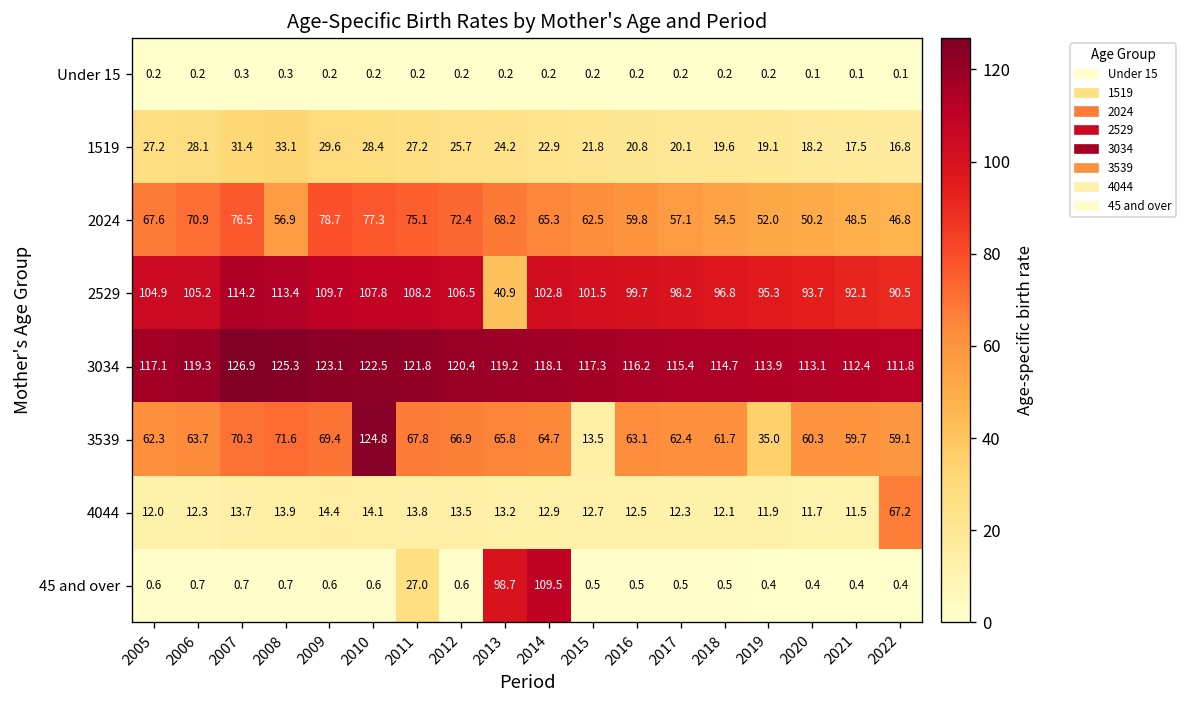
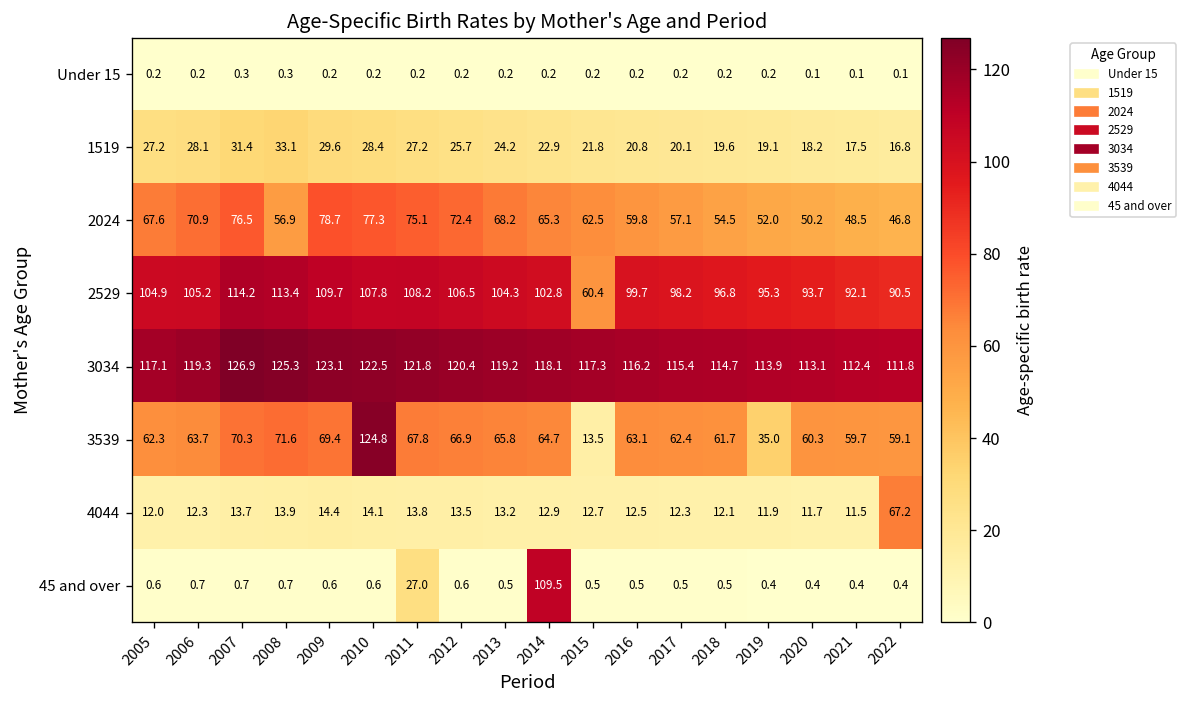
2529, 2013: 40.9 -> 104.3
2529, 2015: 101.5 -> 60.4
45 and over, 2013: 98.7 -> 0.5
